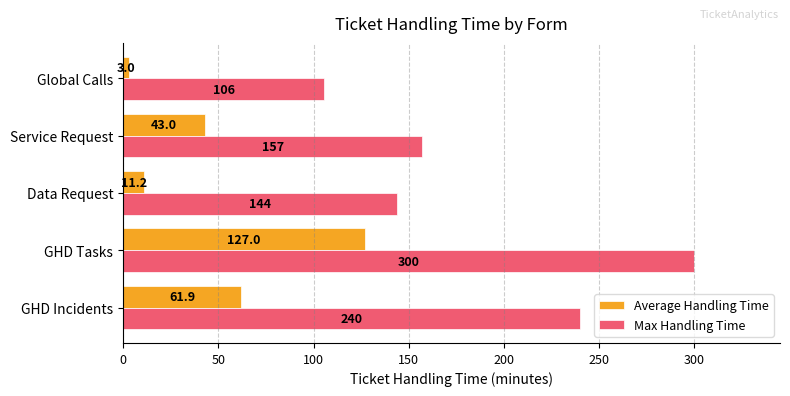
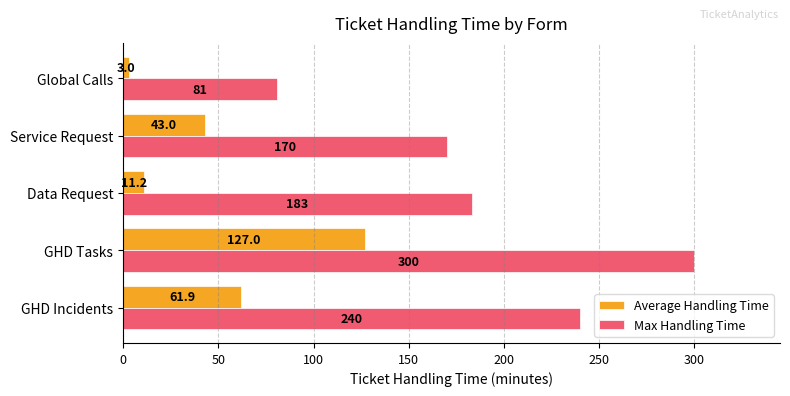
Max Handling Time, Global Calls: 106 -> 81
Max Handling Time, Service Request: 157 -> 170
Max Handling Time, Data Request: 144 -> 183
